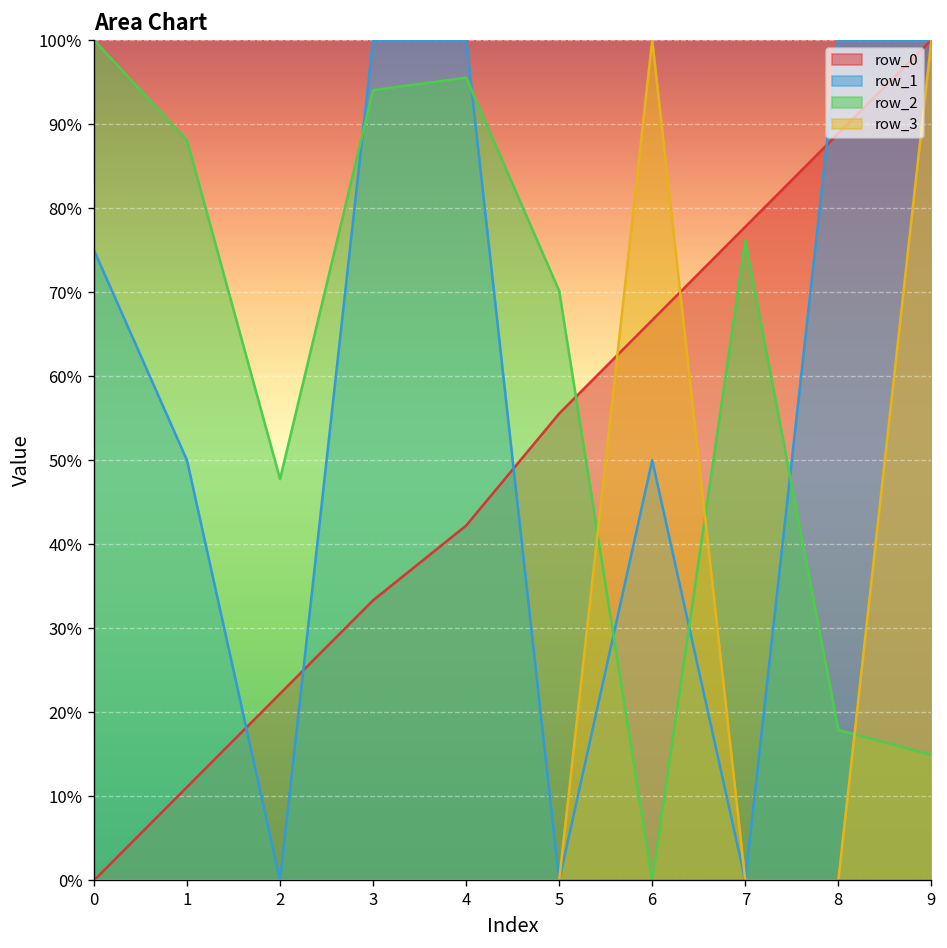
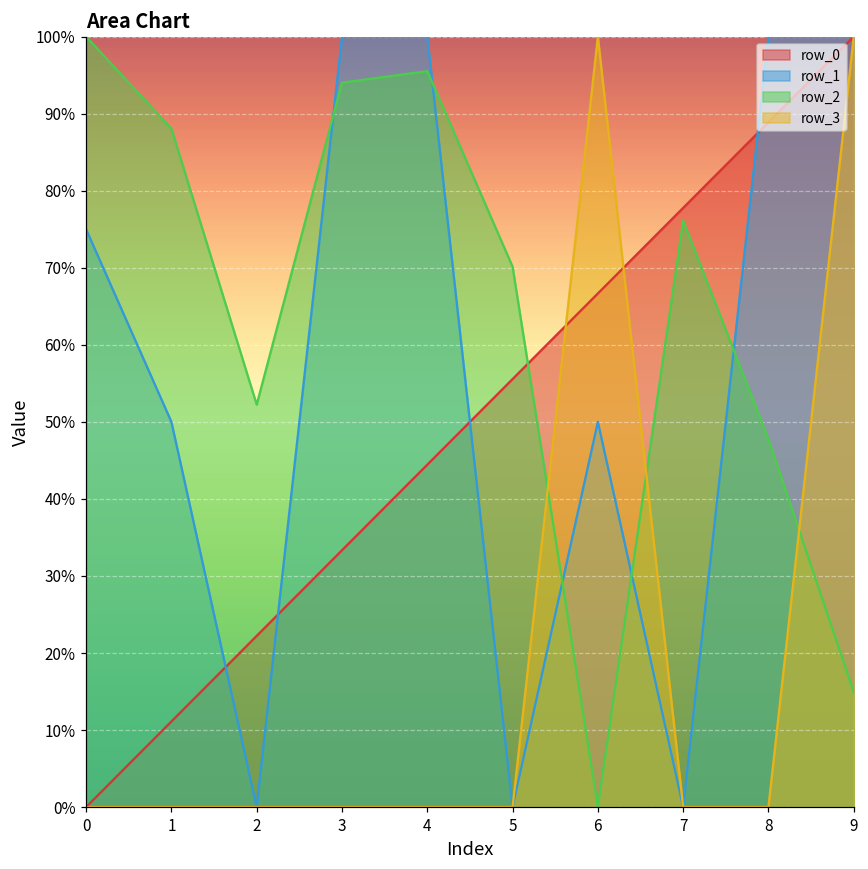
row_2, 2: 48% -> 52%
row_0, 4: 42% -> 44%
row_2, 8: 18% -> 48%
